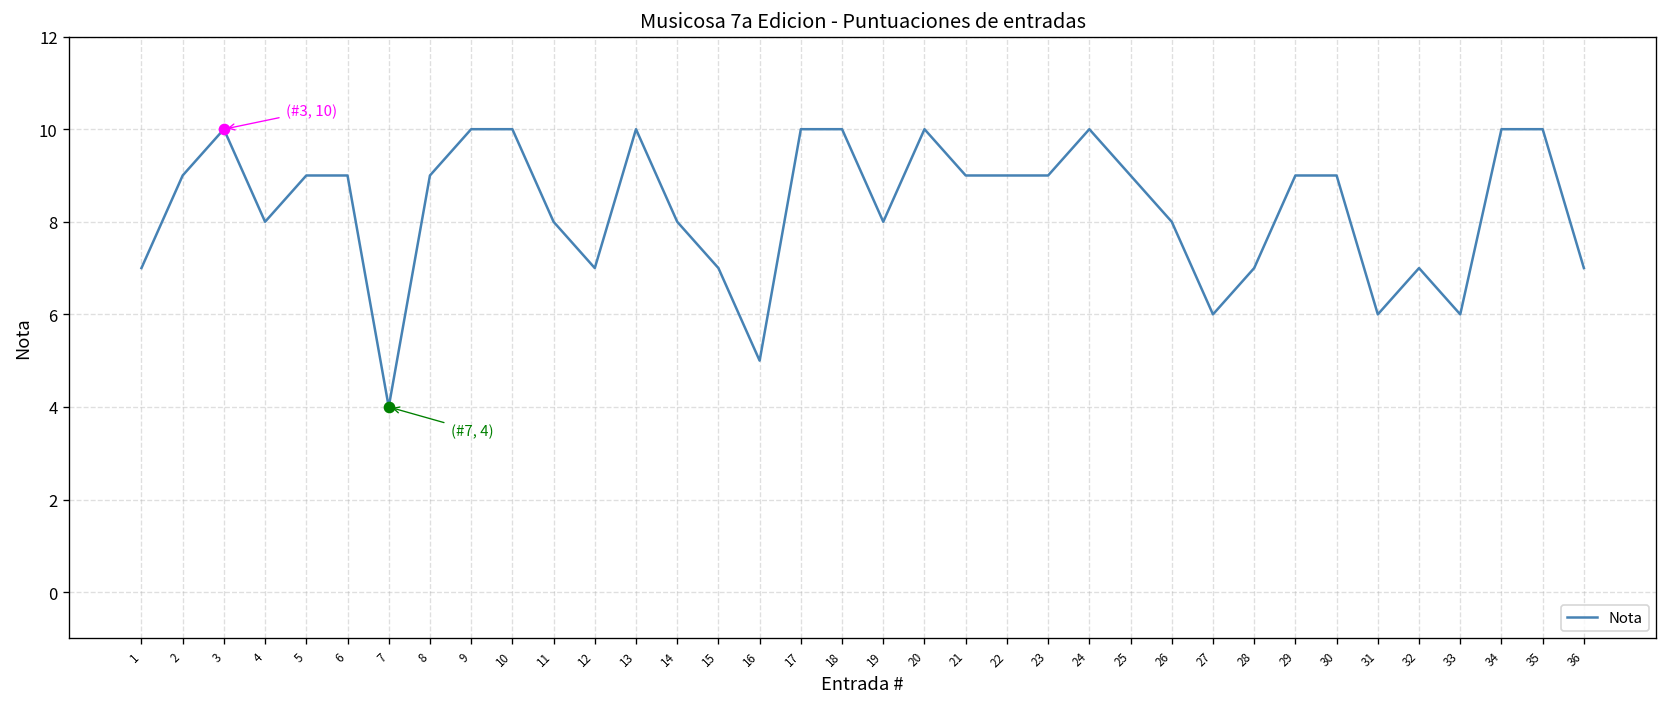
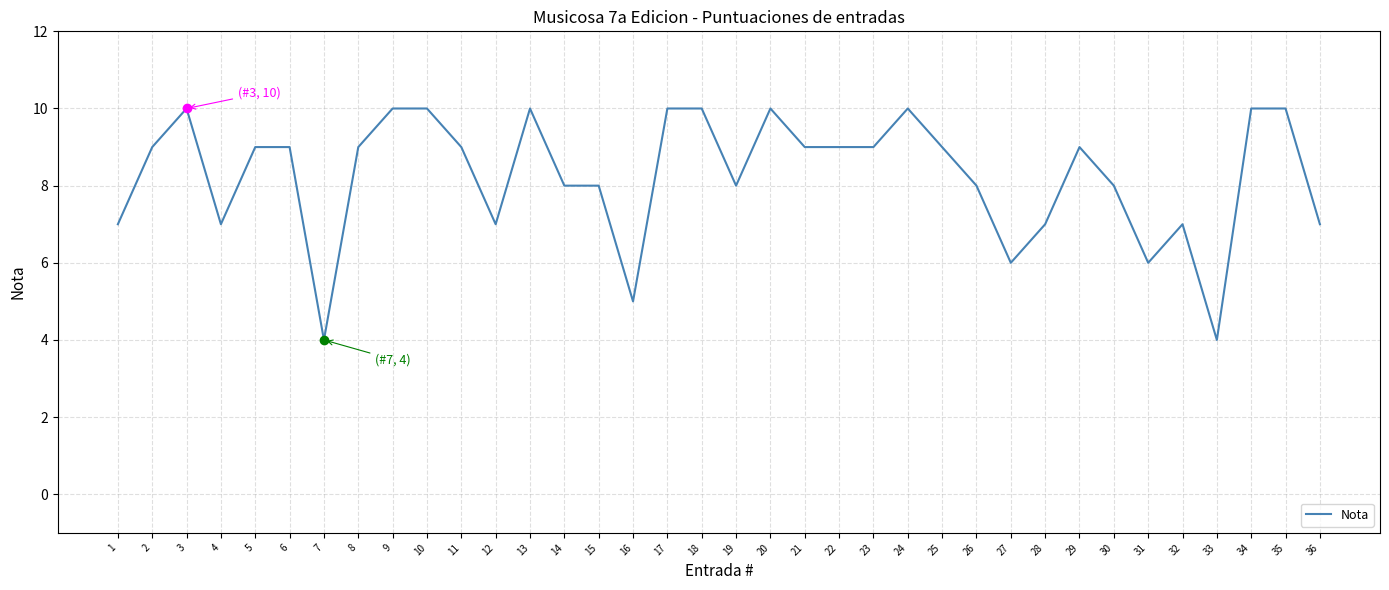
Nota, 4: 8 -> 7
Nota, 11: 8 -> 9
Nota, 15: 7 -> 8
Nota, 30: 9 -> 8
Nota, 33: 6 -> 4
